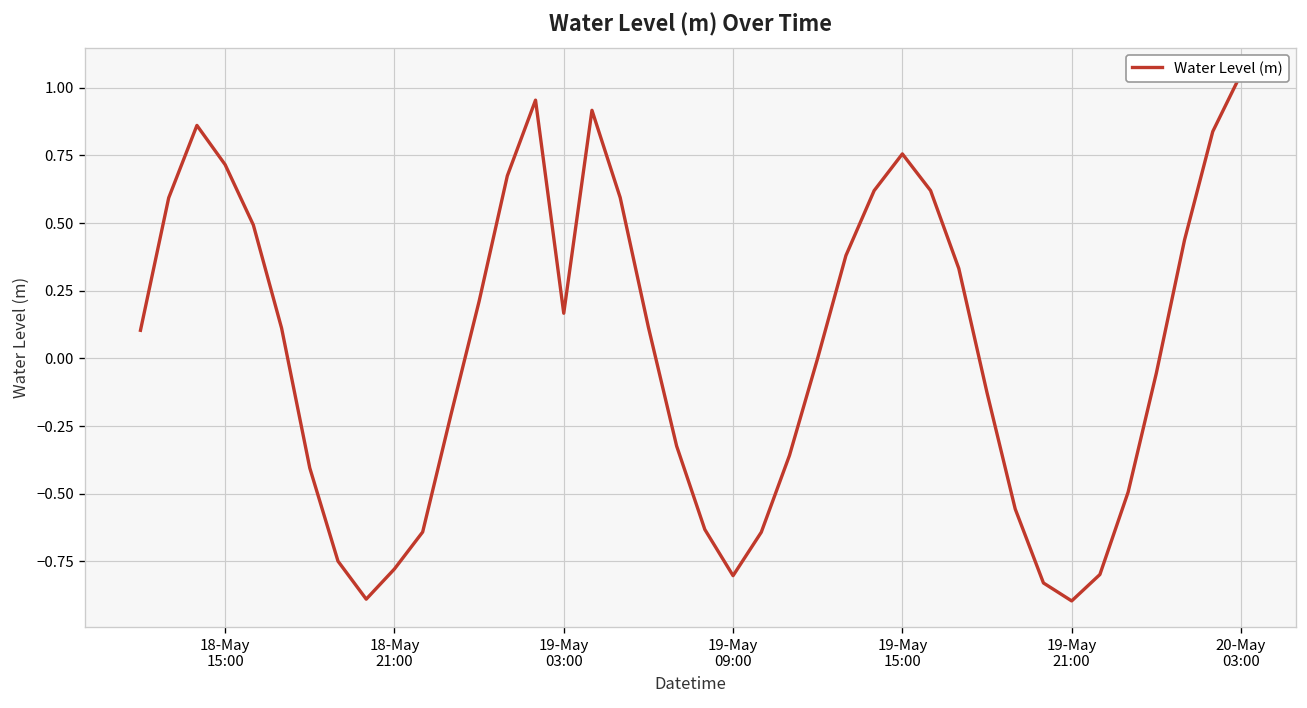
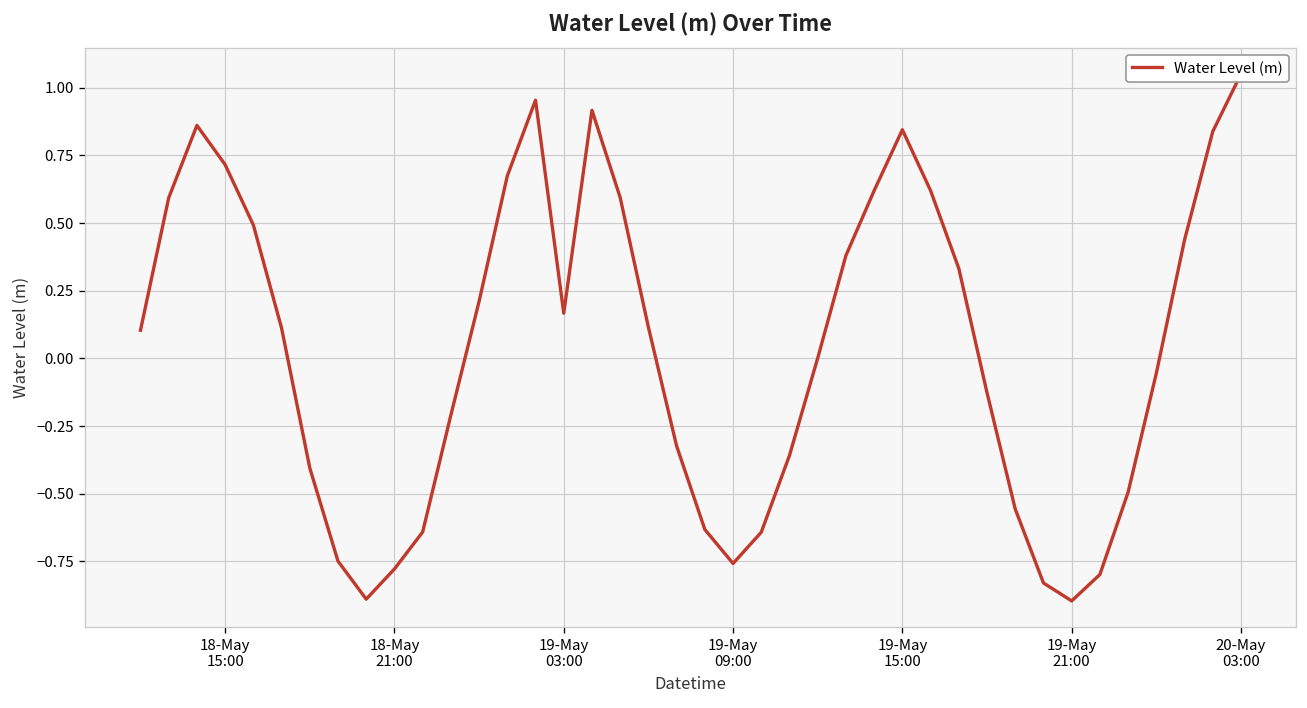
19-May 09:00: -0.80 -> -0.76
19-May 15:00: 0.76 -> 0.85
